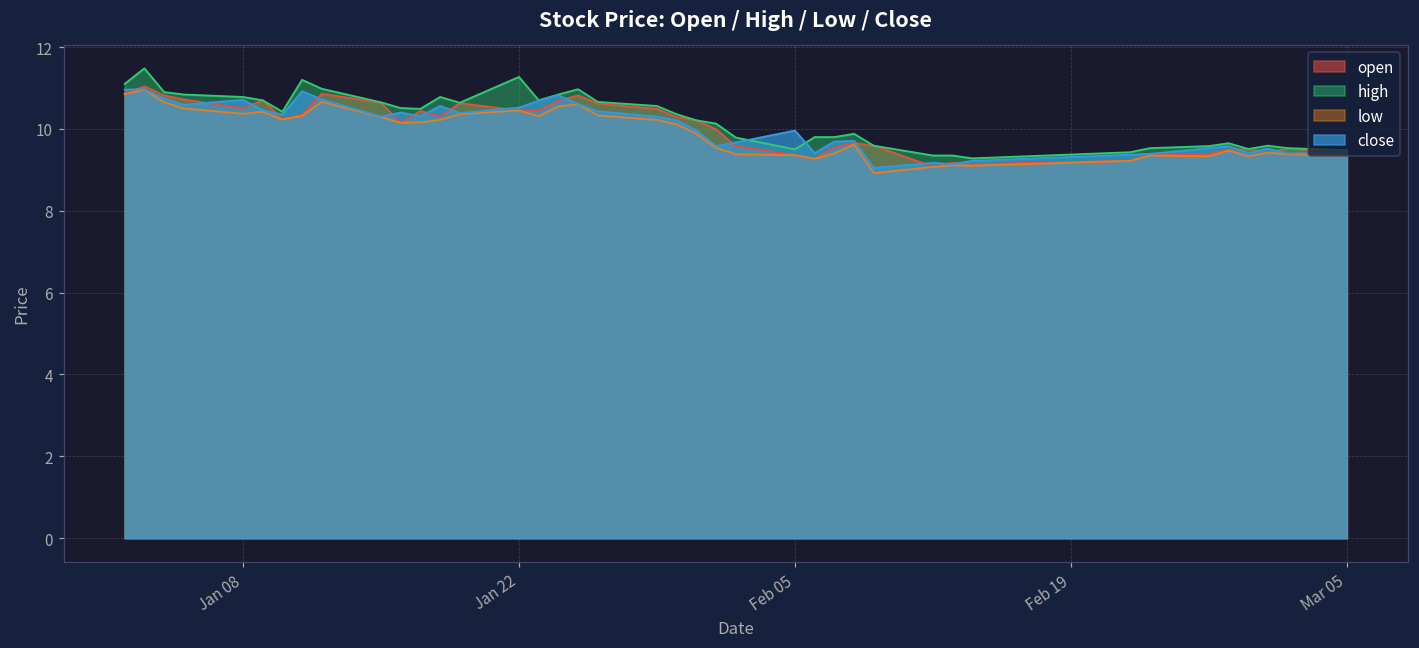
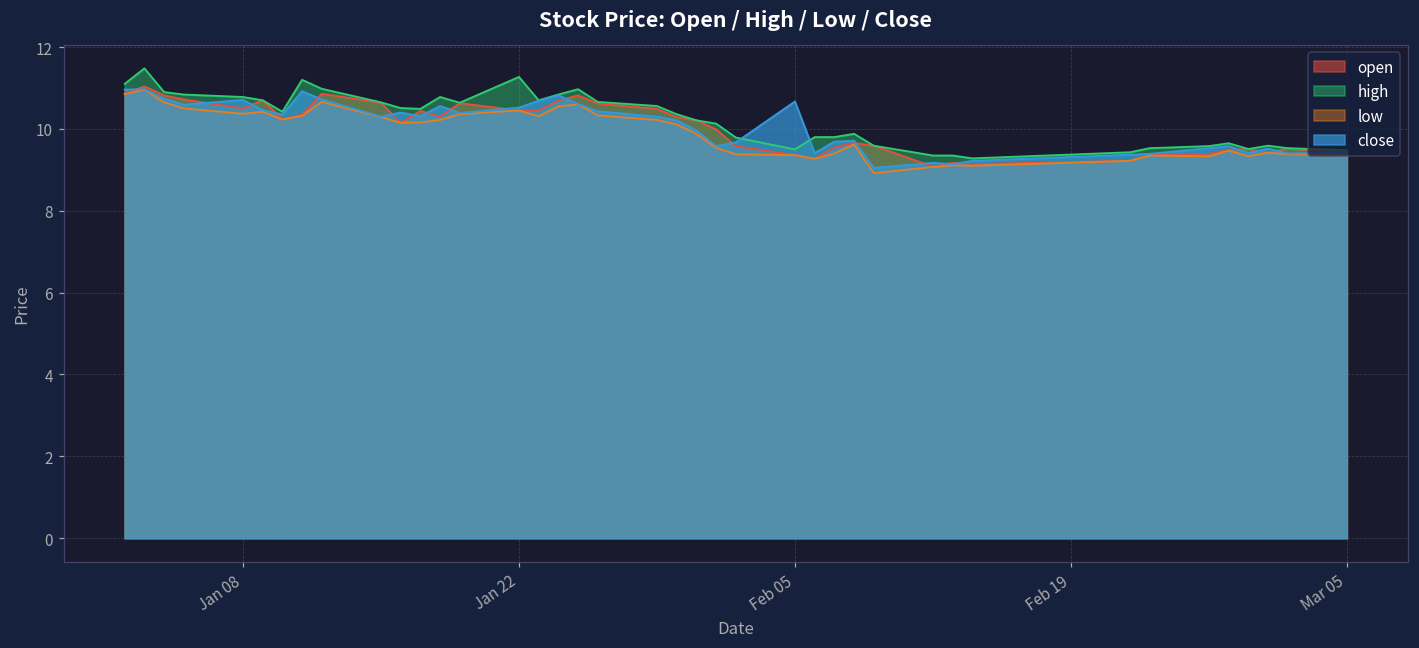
close, Feb 05: 10.0 -> 10.7
